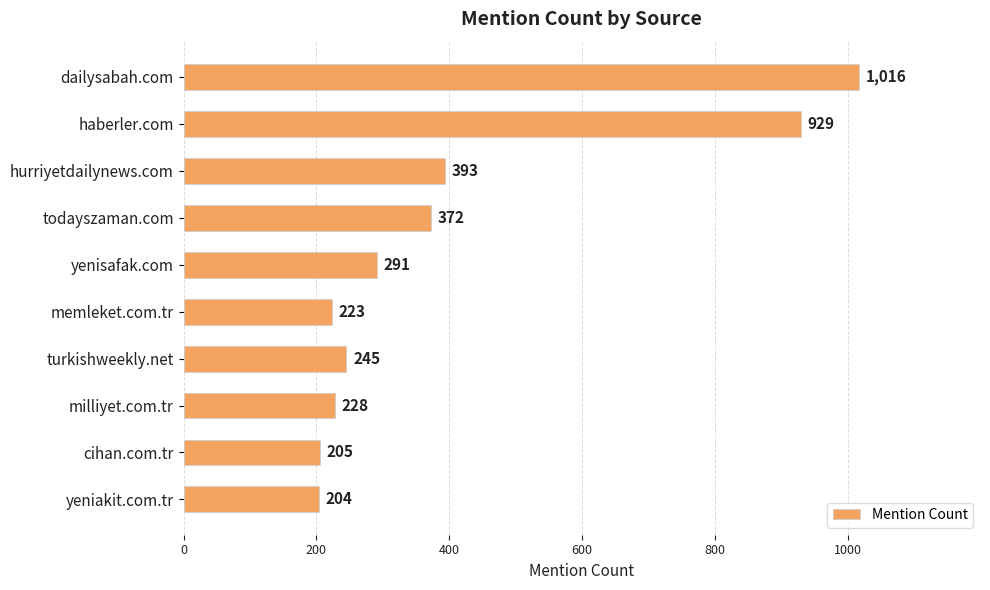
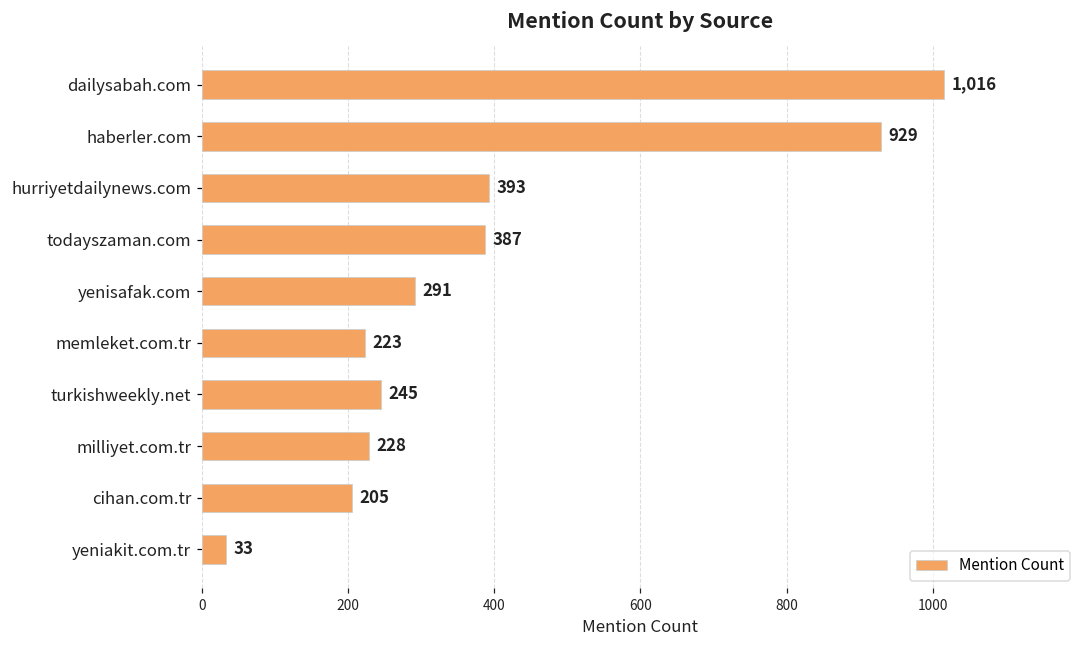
todayszaman.com: 372 -> 387
yeniakit.com.tr: 204 -> 33
